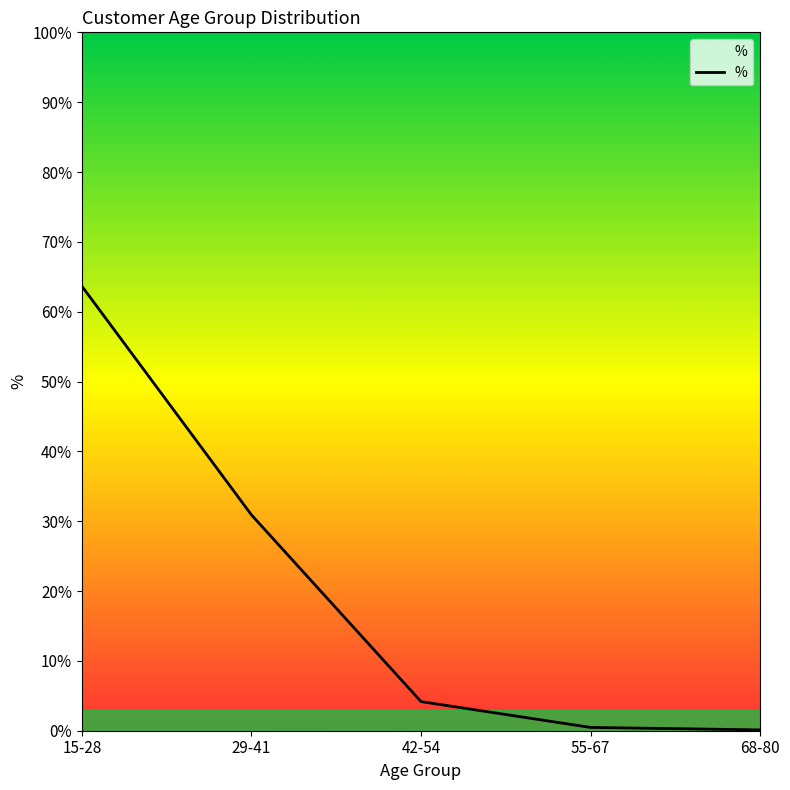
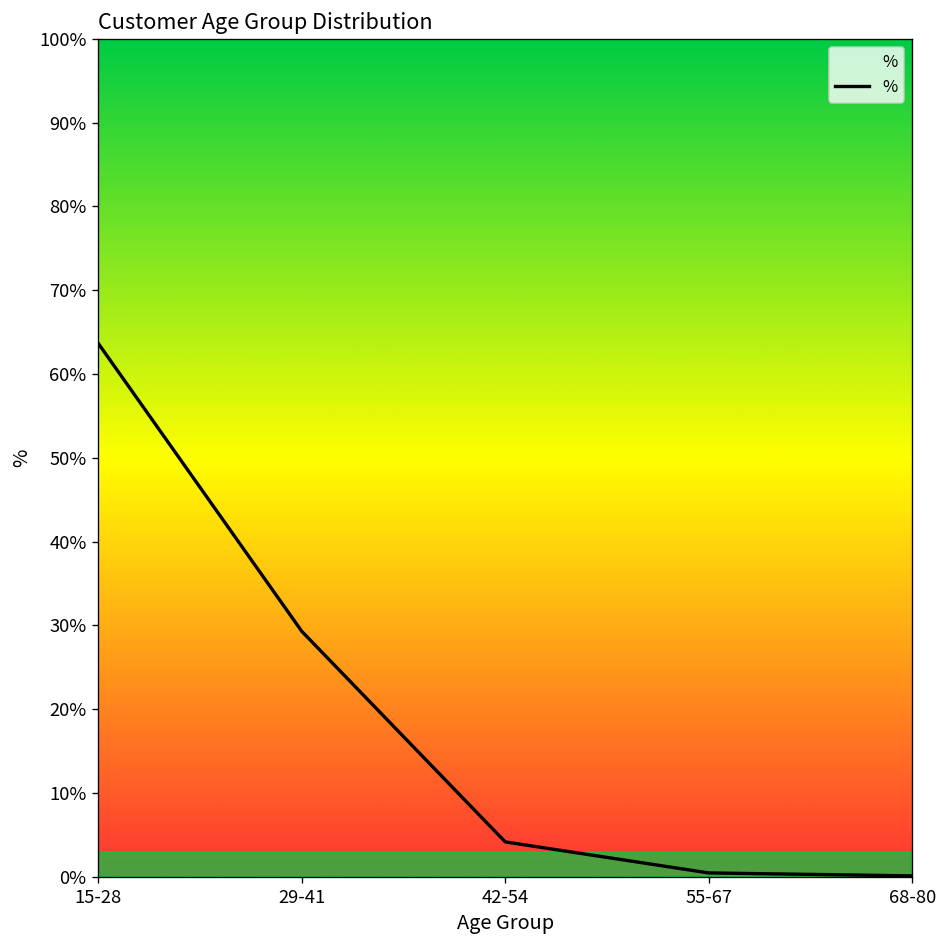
29-41: 31% -> 29%
